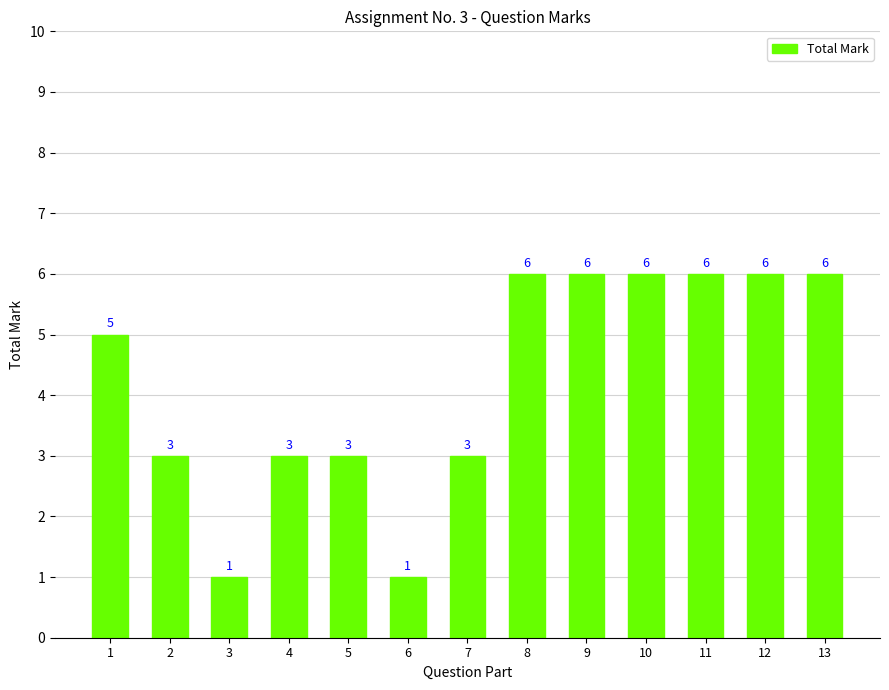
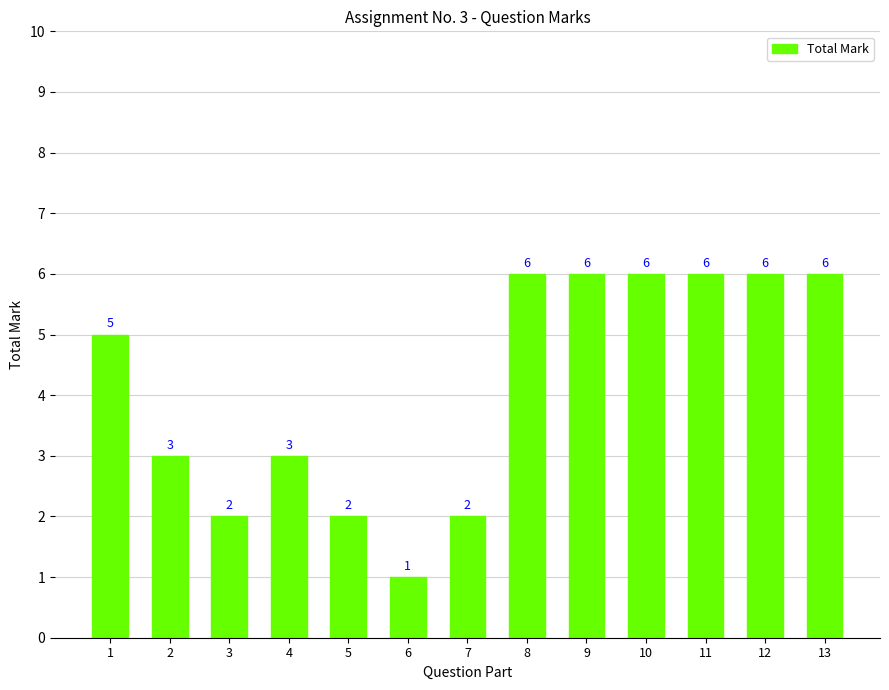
3: 1 -> 2
5: 3 -> 2
7: 3 -> 2
